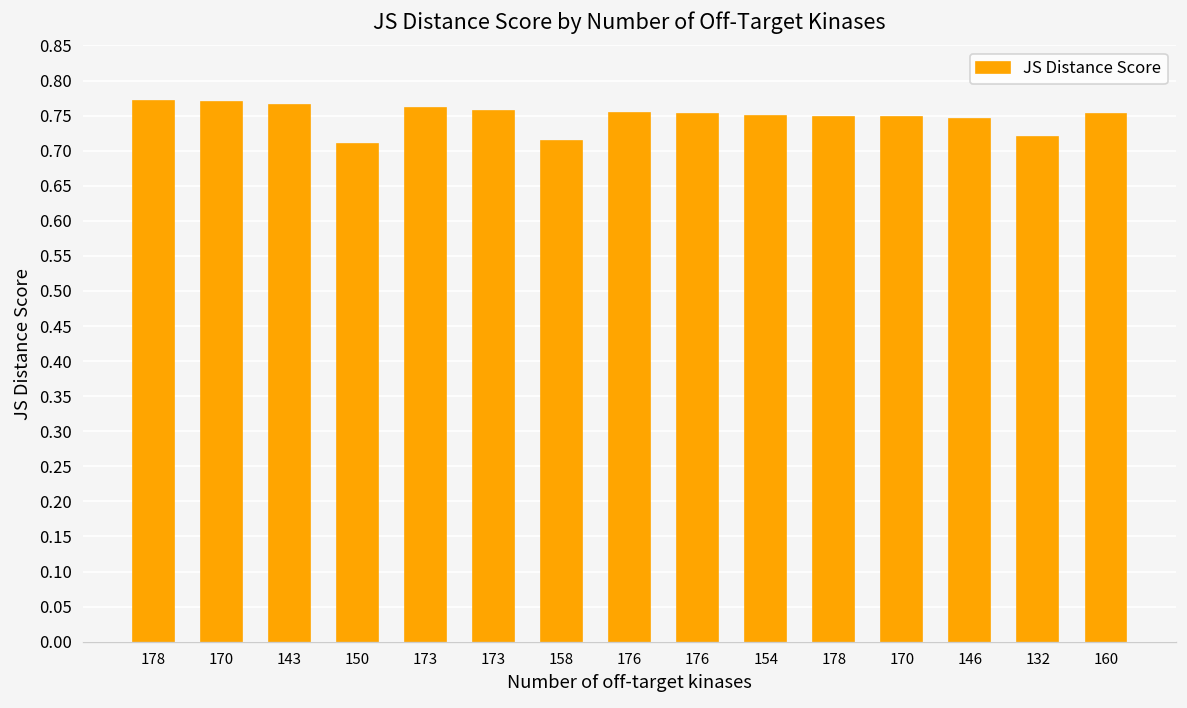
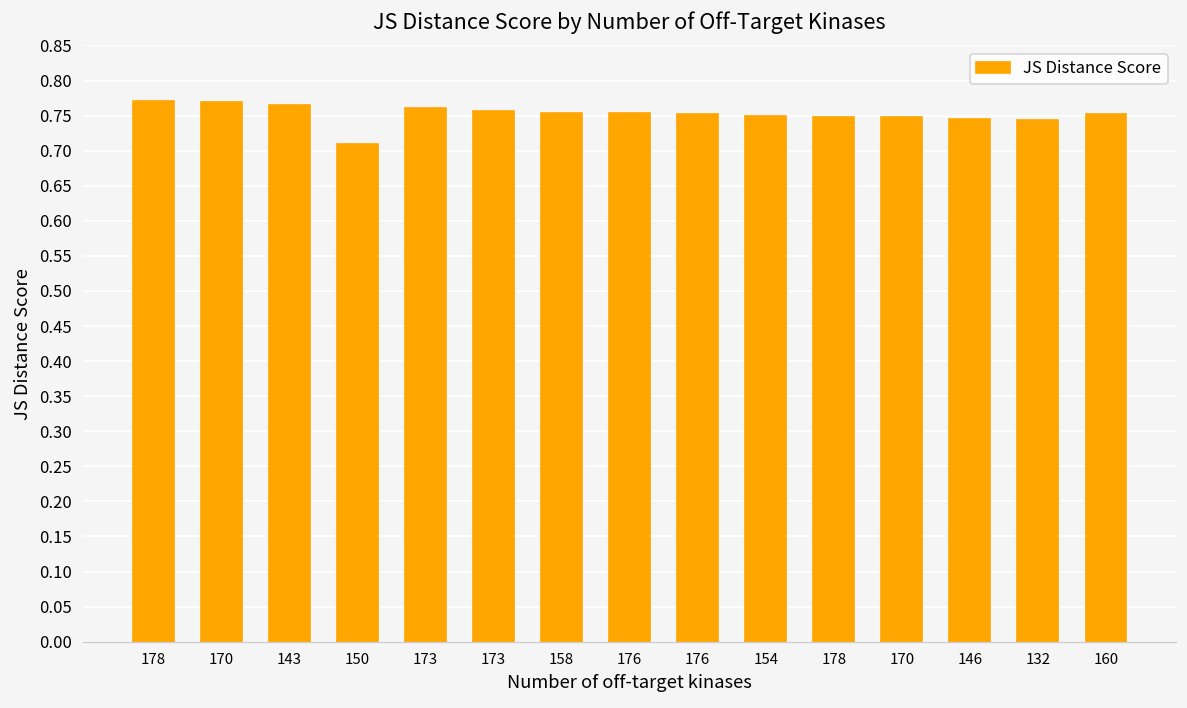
158: 0.71 -> 0.75
132: 0.72 -> 0.74
